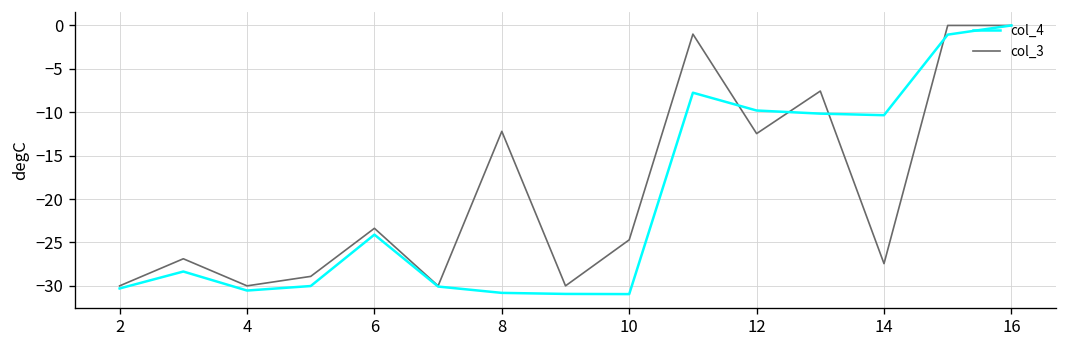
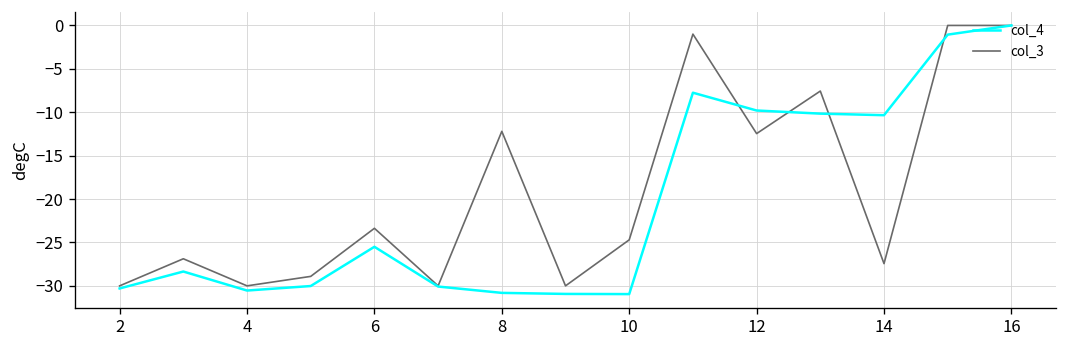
col_4, 6: -24 -> -26
